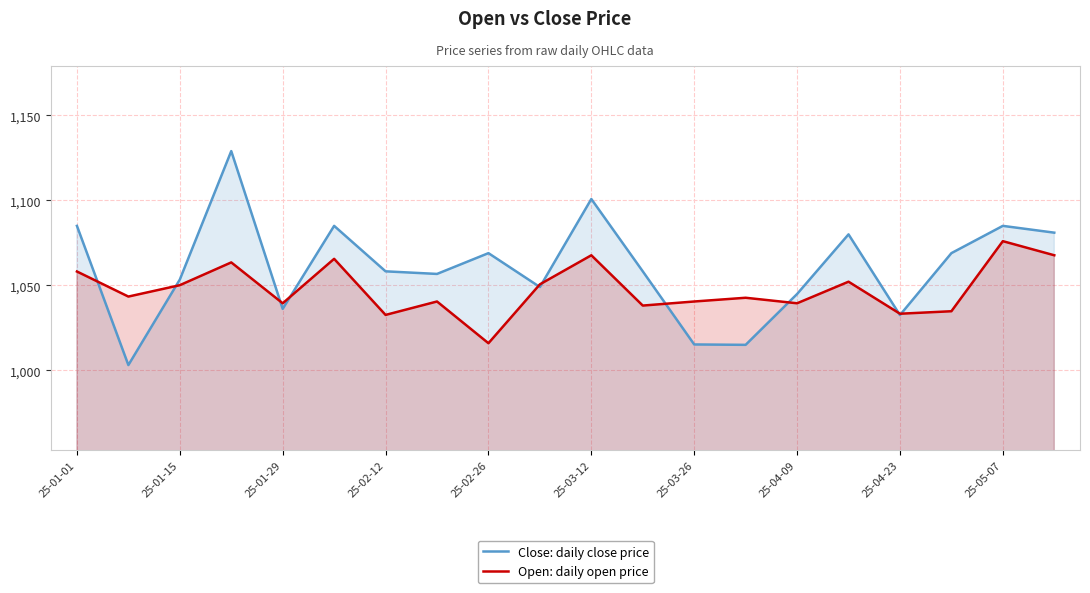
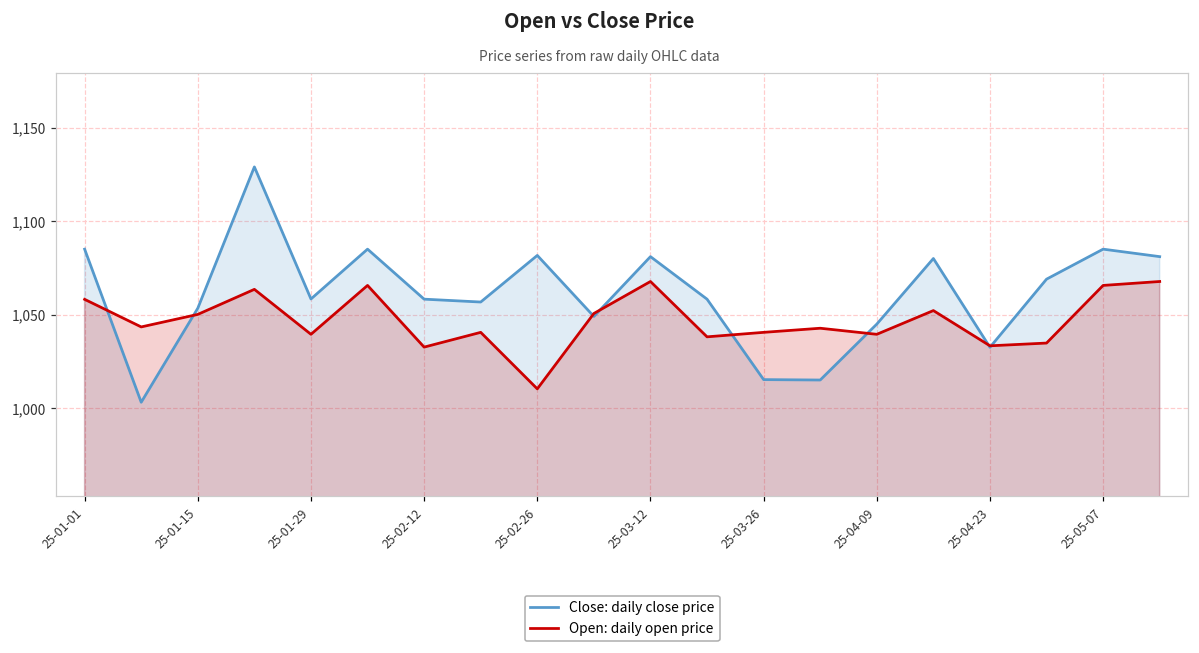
Close: daily close price, 25-01-29: 1,036 -> 1,058
Close: daily close price, 25-02-26: 1,069 -> 1,082
Open: daily open price, 25-02-26: 1,016 -> 1,010
Close: daily close price, 25-03-12: 1,101 -> 1,081
Open: daily open price, 25-05-07: 1,076 -> 1,066
